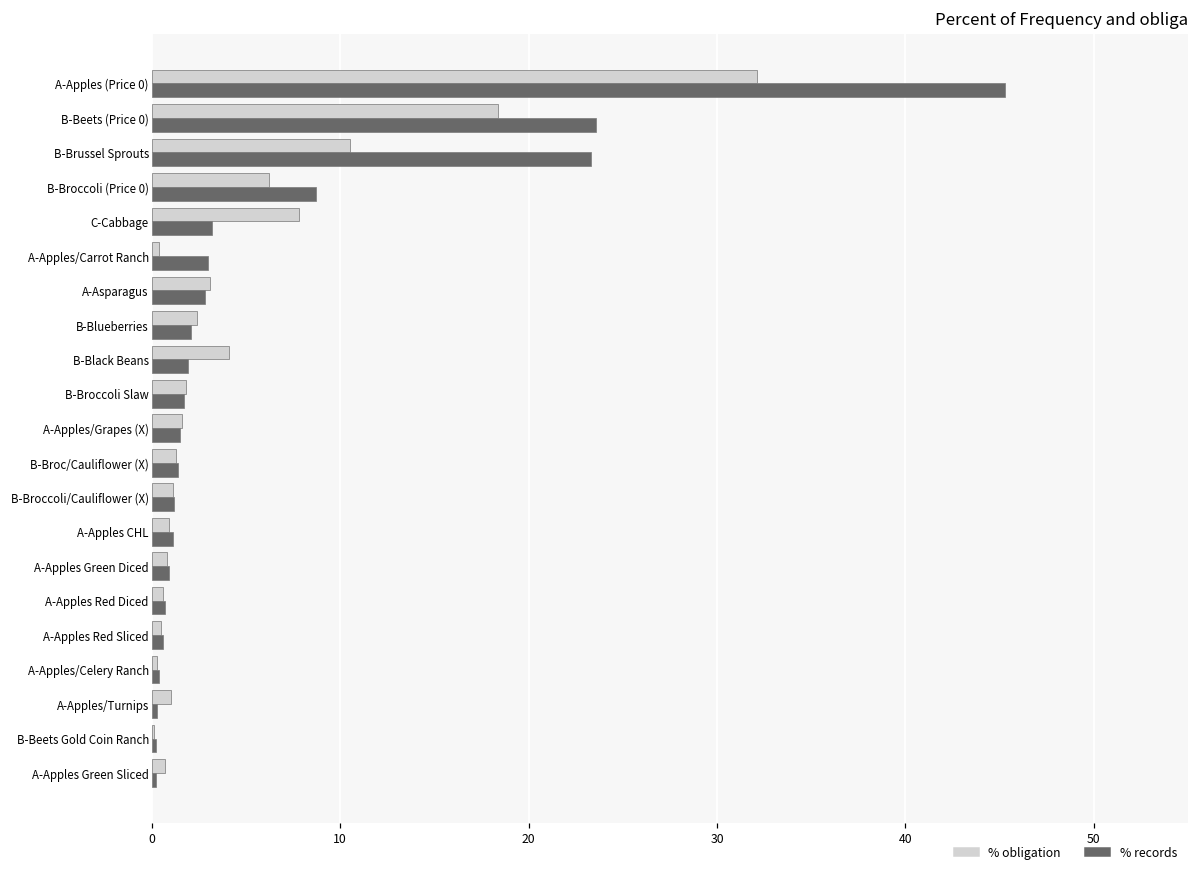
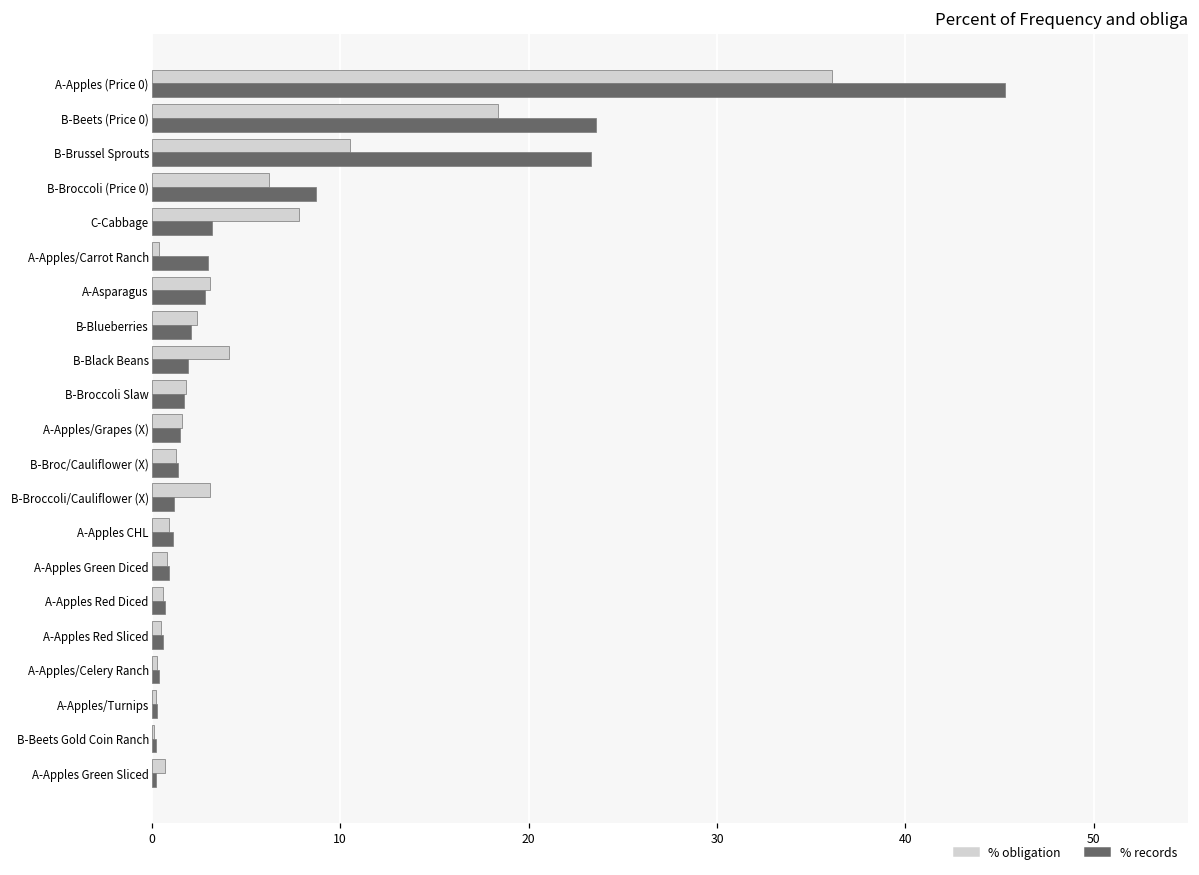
% obligation, A-Apples (Price 0): 32.1 -> 36.1
% obligation, B-Broccoli/Cauliflower (X): 1.1 -> 3.1
% obligation, A-Apples/Turnips: 1.0 -> 0.2
